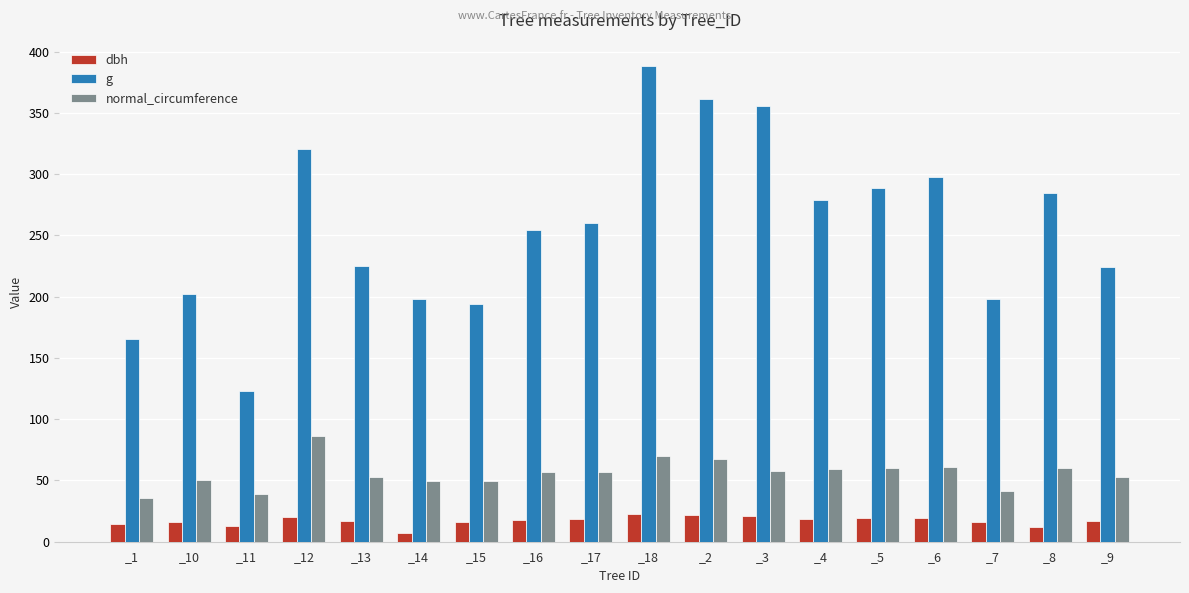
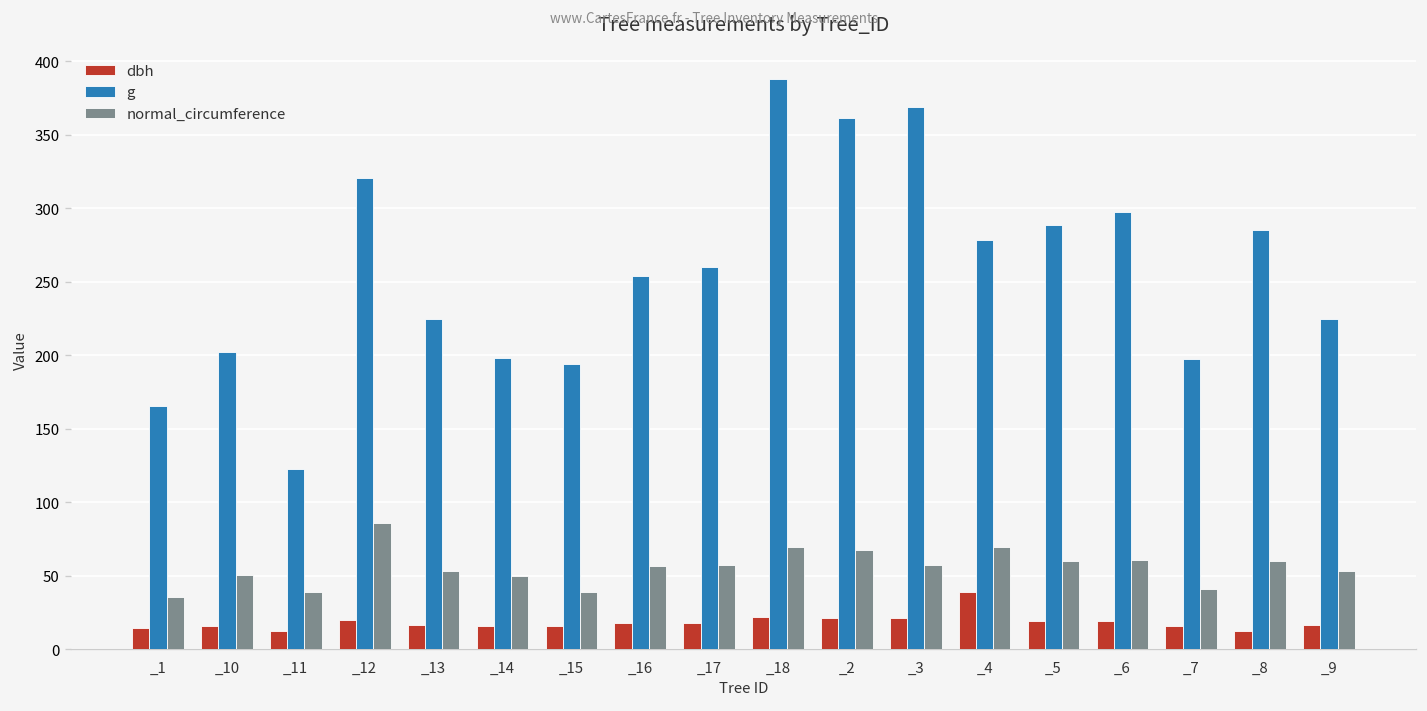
dbh, _14: 7 -> 16
normal_circumference, _15: 49 -> 39
g, _3: 355 -> 369
dbh, _4: 19 -> 39
normal_circumference, _4: 59 -> 69
